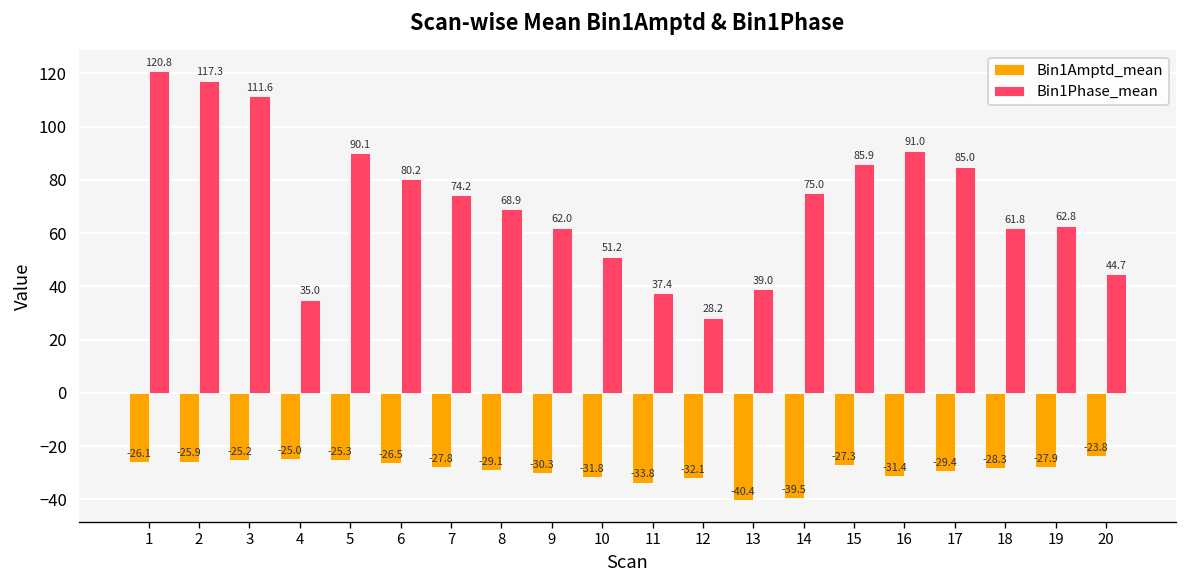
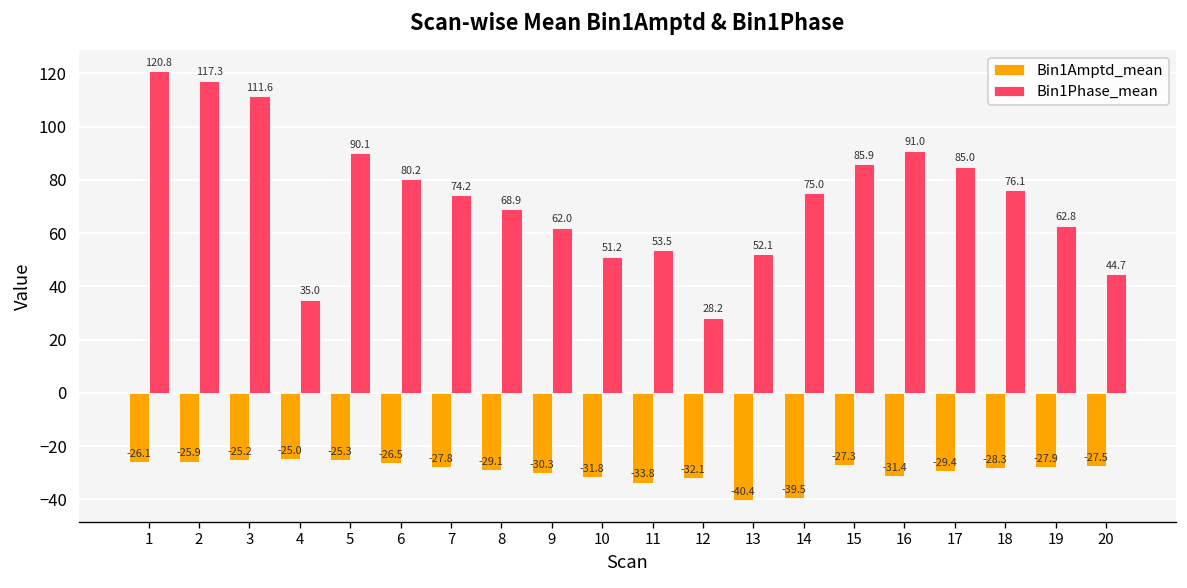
Bin1Phase_mean, 11: 37.4 -> 53.5
Bin1Phase_mean, 13: 39.0 -> 52.1
Bin1Phase_mean, 18: 61.8 -> 76.1
Bin1Amptd_mean, 20: -23.8 -> -27.5
